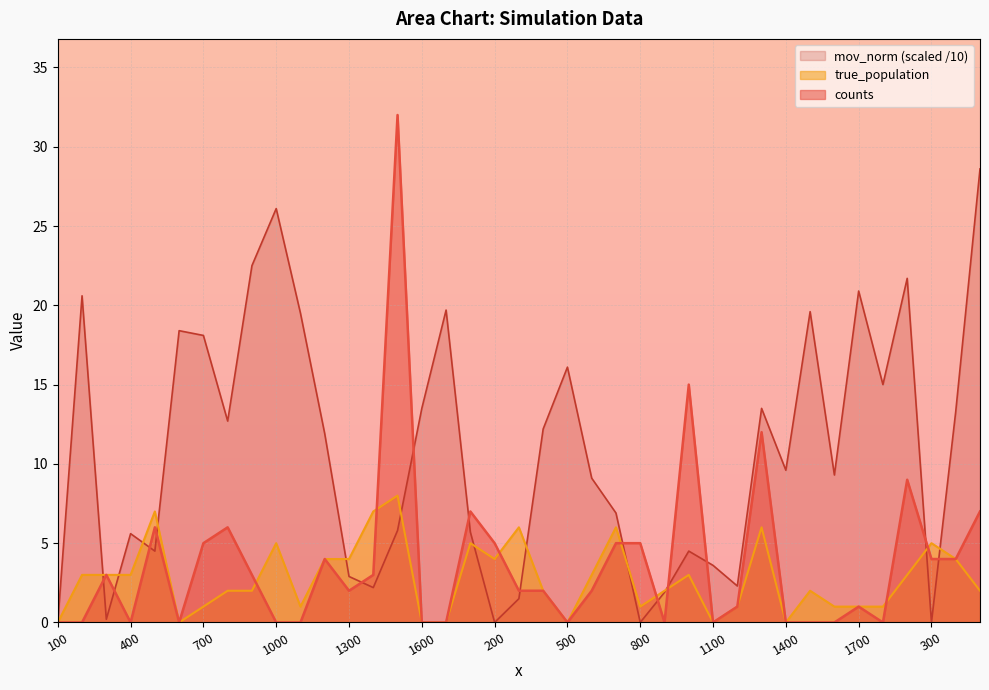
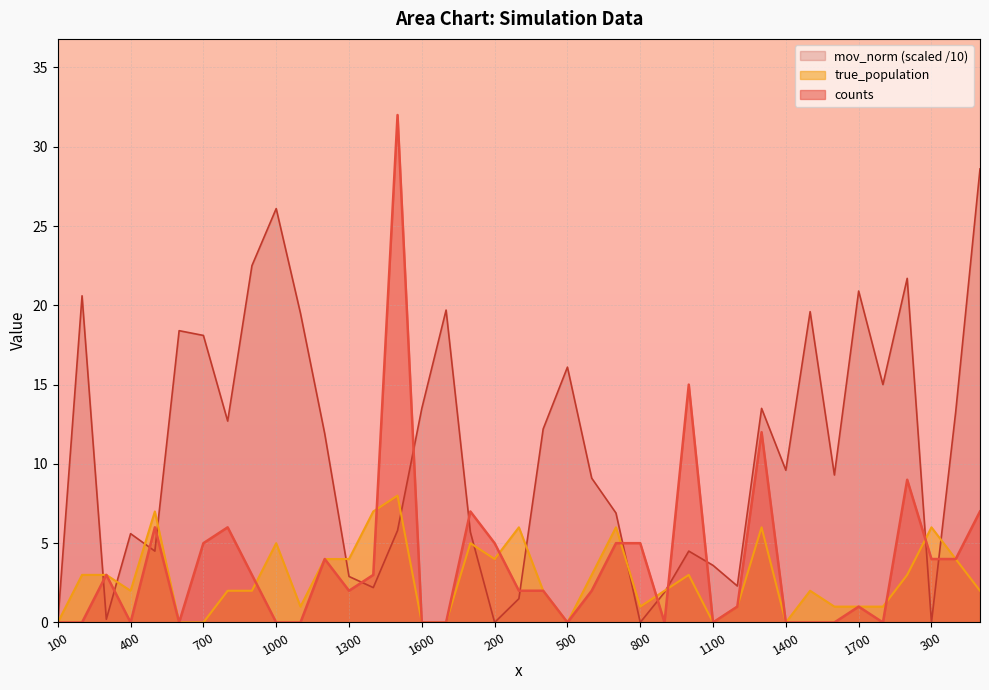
true_population, 400: 3 -> 2
true_population, 700: 1 -> 0
true_population, 300: 5 -> 6
